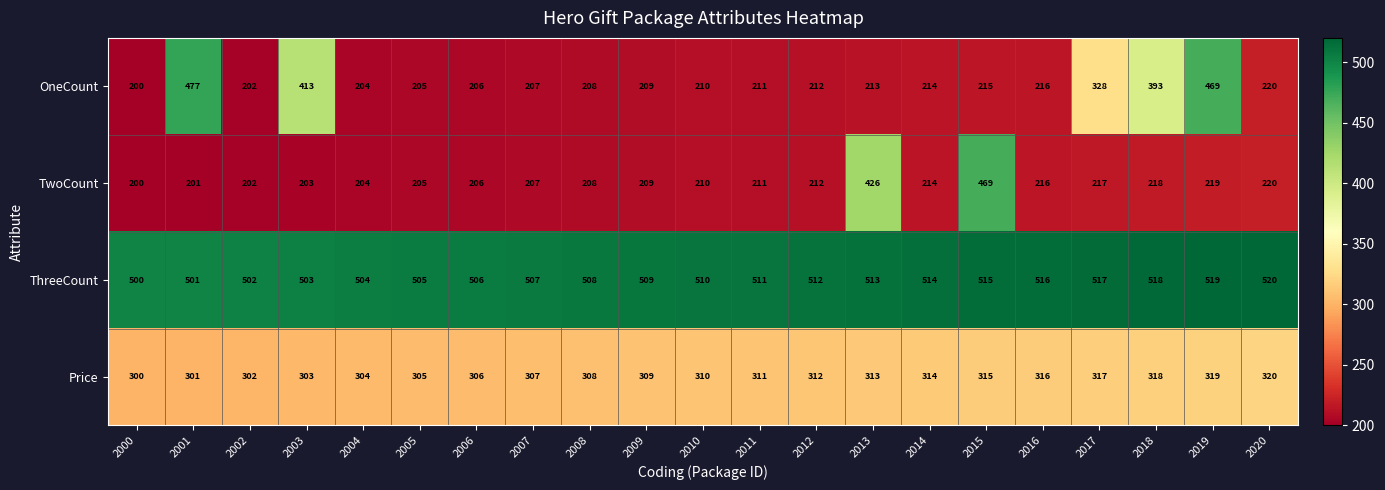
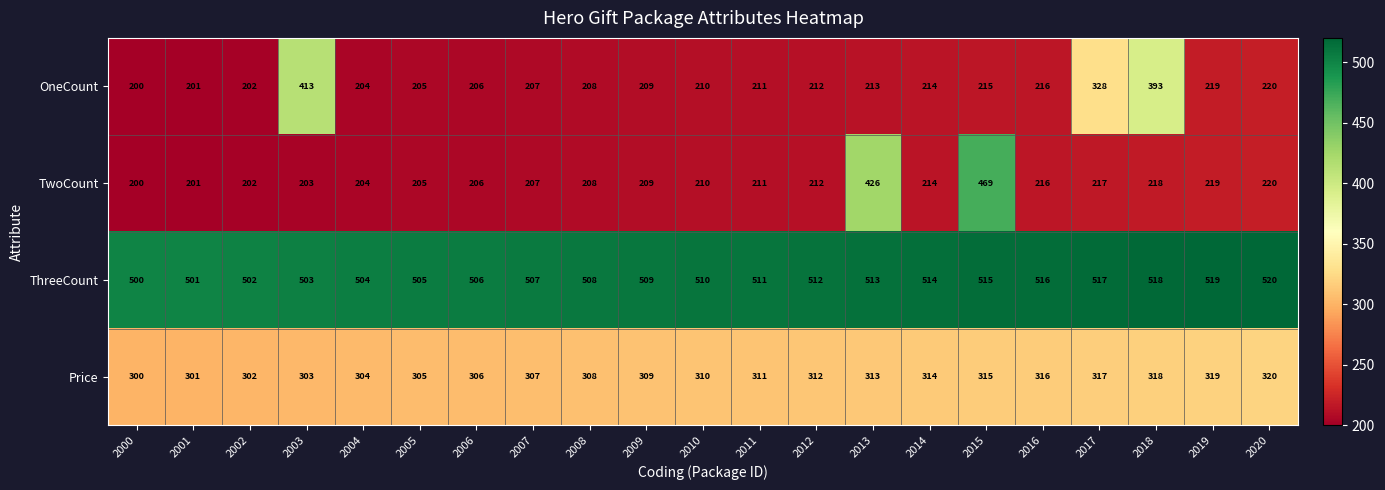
OneCount, 2001: 477 -> 201
OneCount, 2019: 469 -> 219
